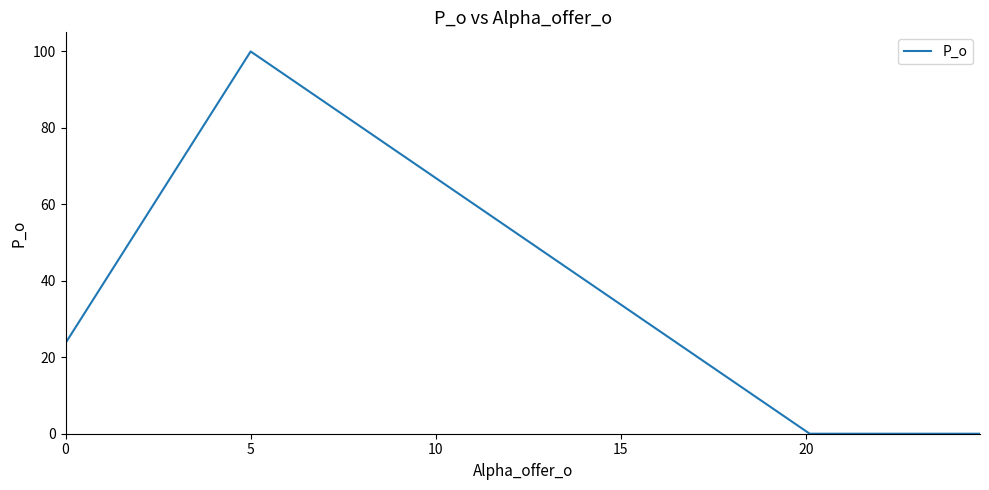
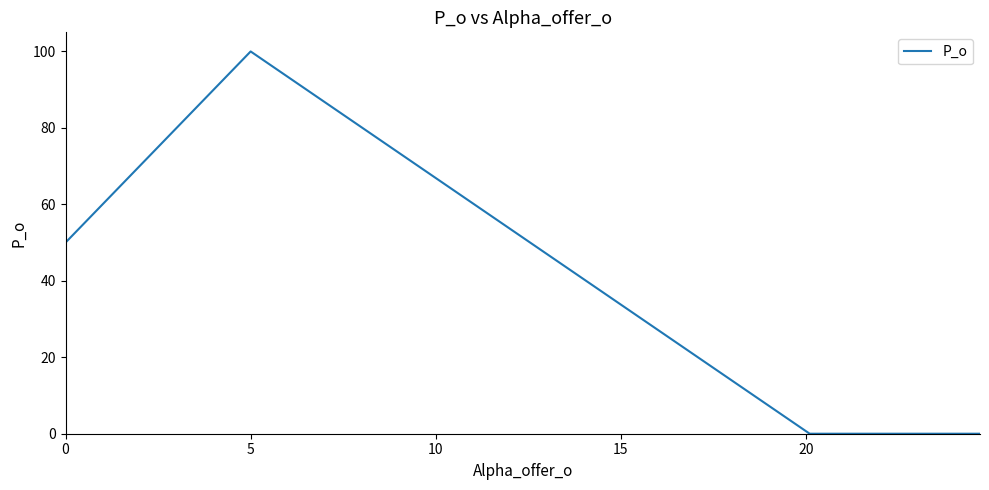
0: 24 -> 50
